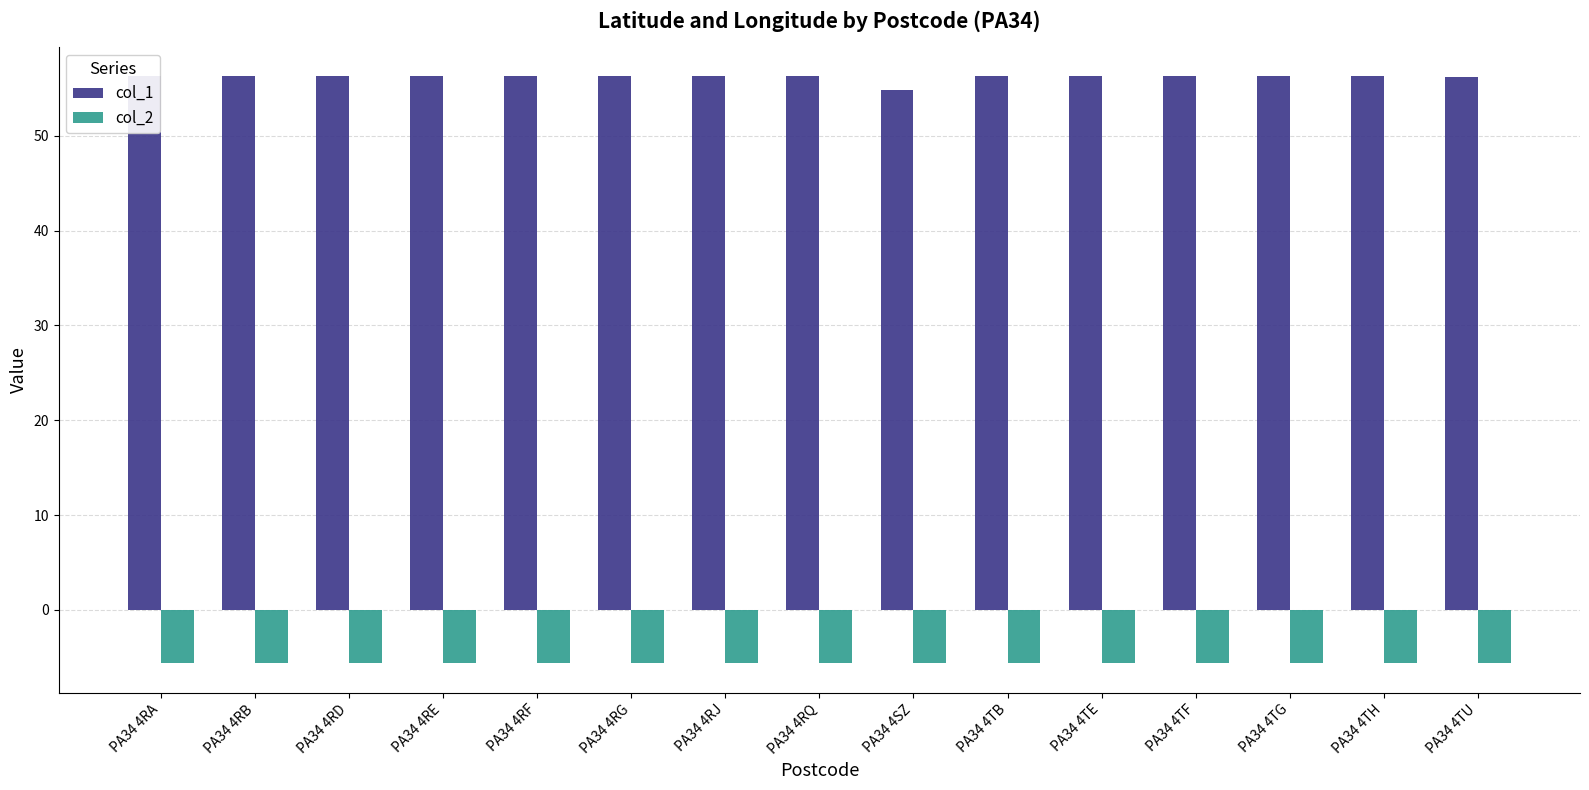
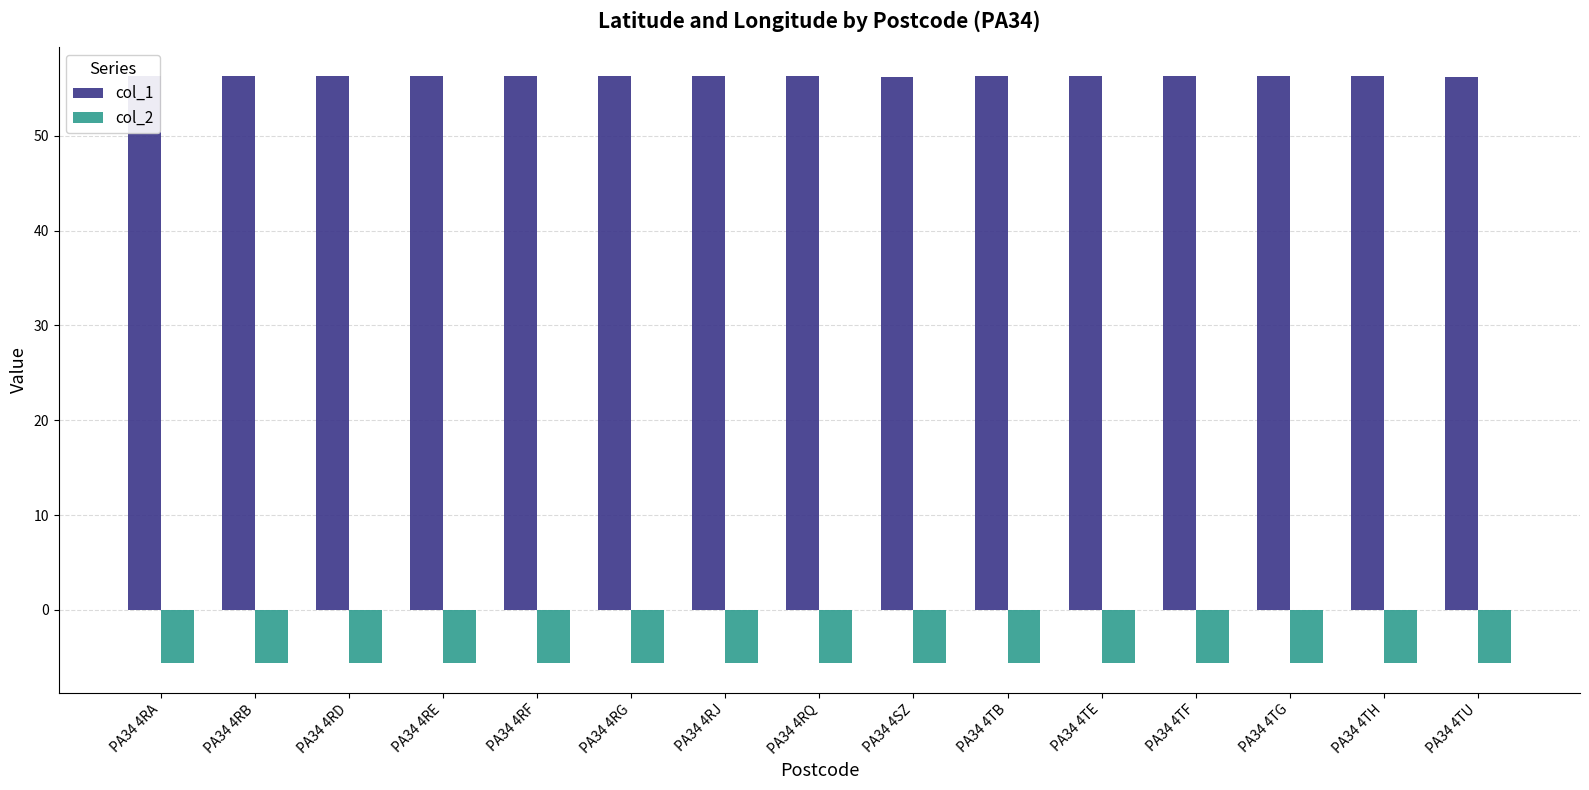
col_1, PA34 4SZ: 55 -> 56
